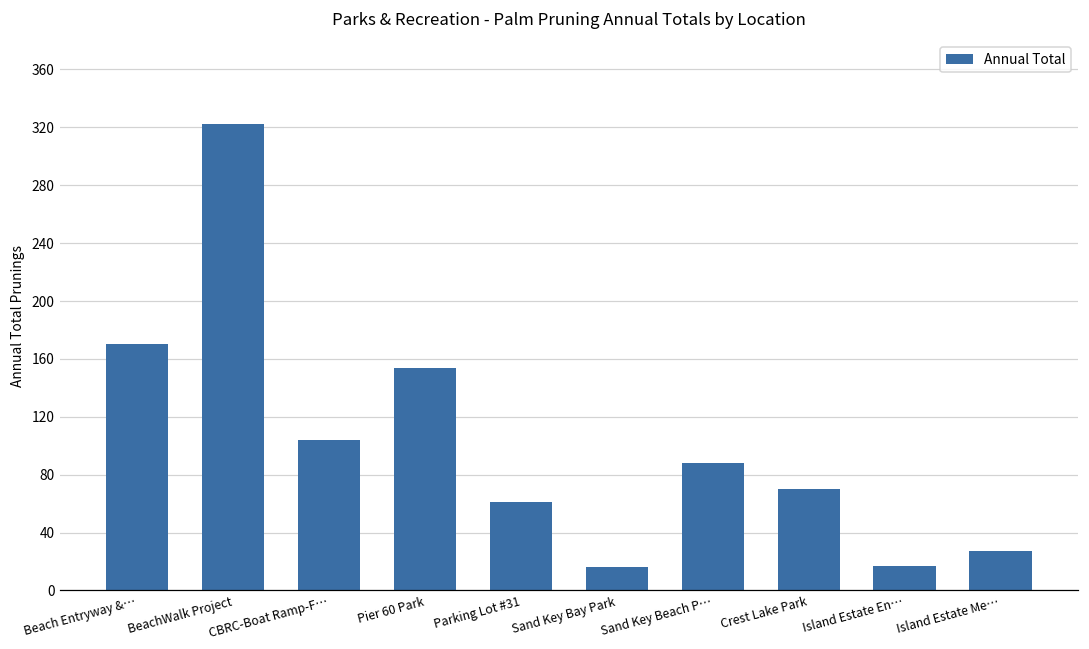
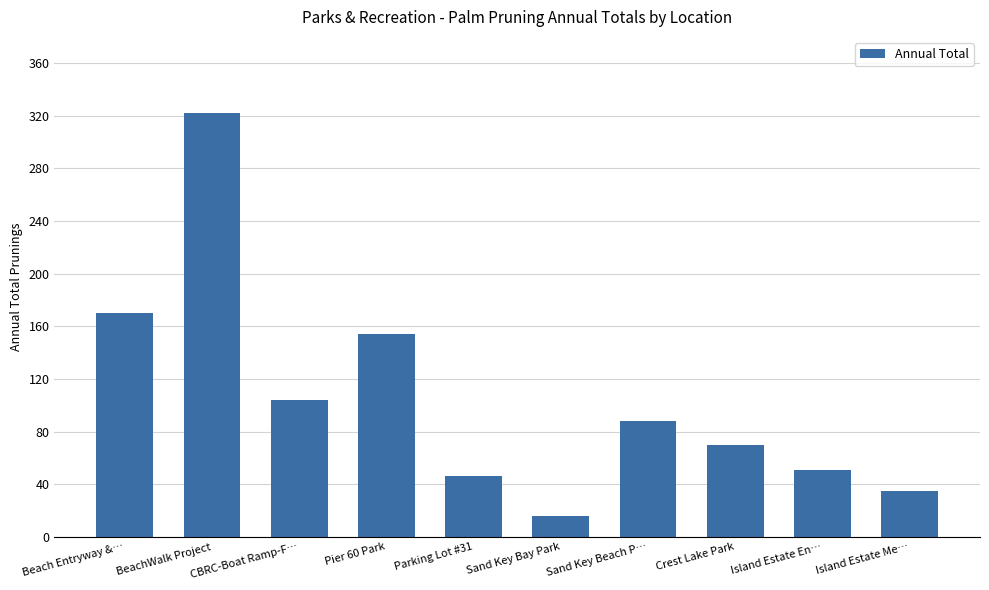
Parking Lot #31: 61 -> 46
Island Estate En…: 17 -> 51
Island Estate Me…: 27 -> 35
